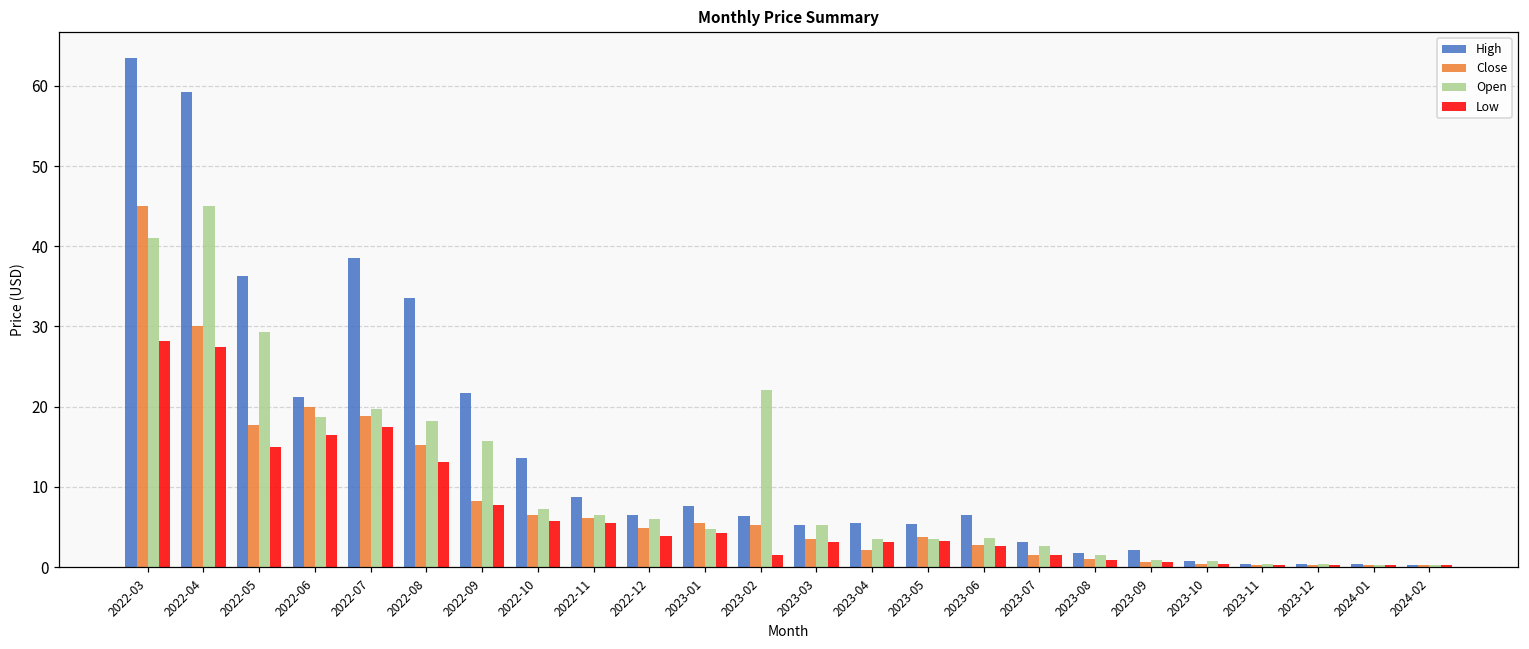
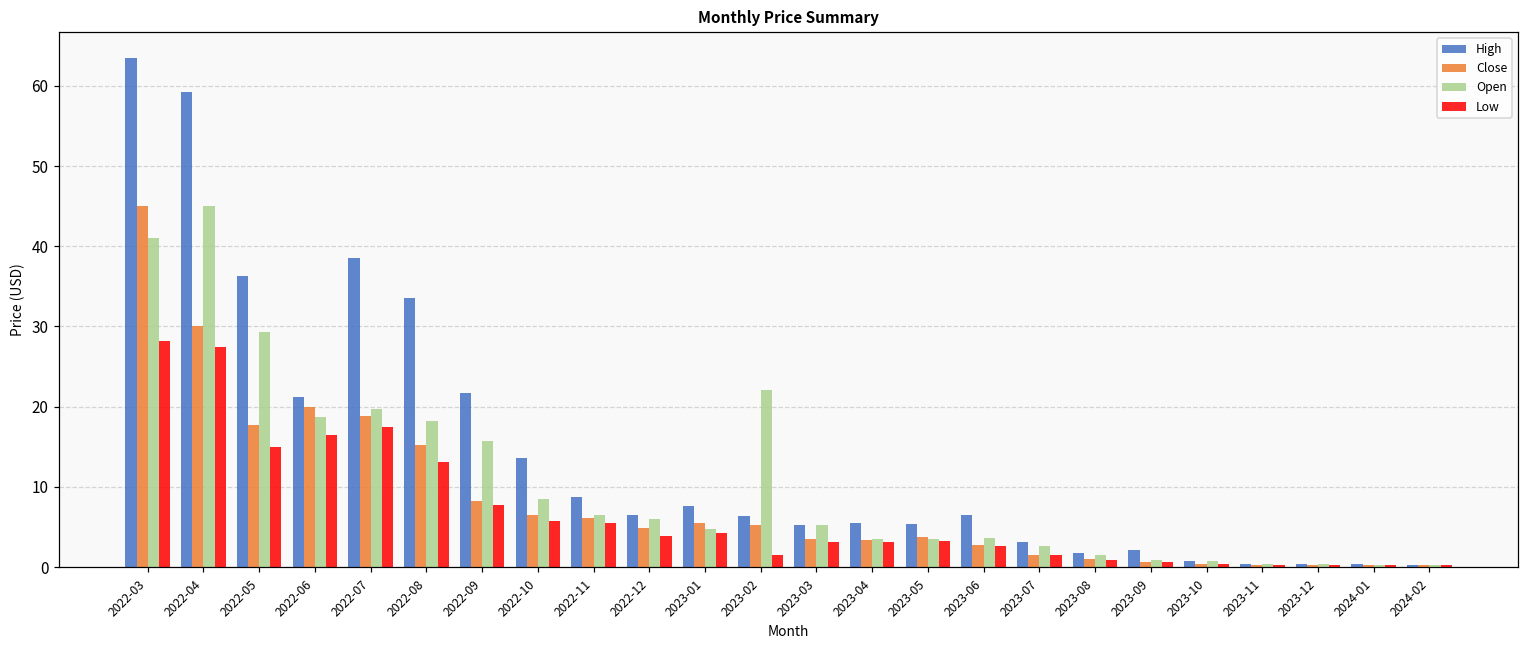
Open, 2022-10: 7 -> 8
Close, 2023-04: 2 -> 3
